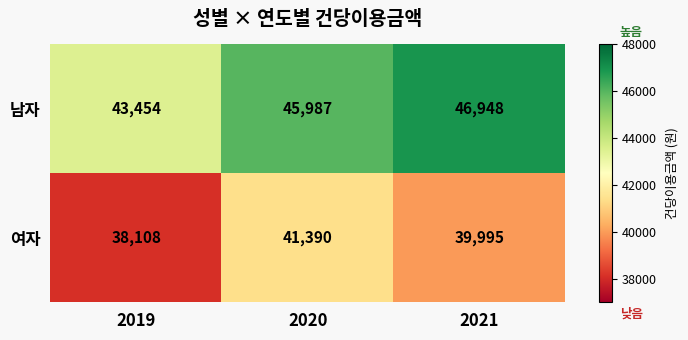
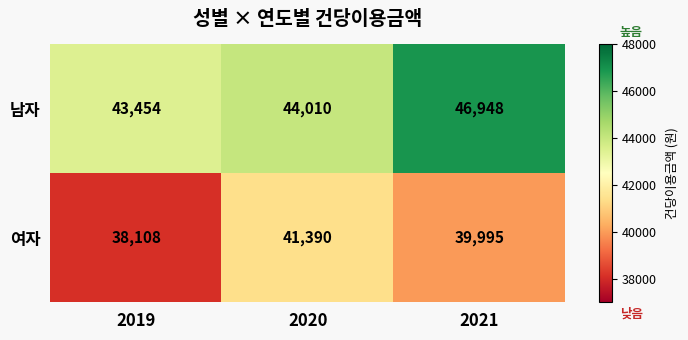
남자, 2020: 45,987 -> 44,010
